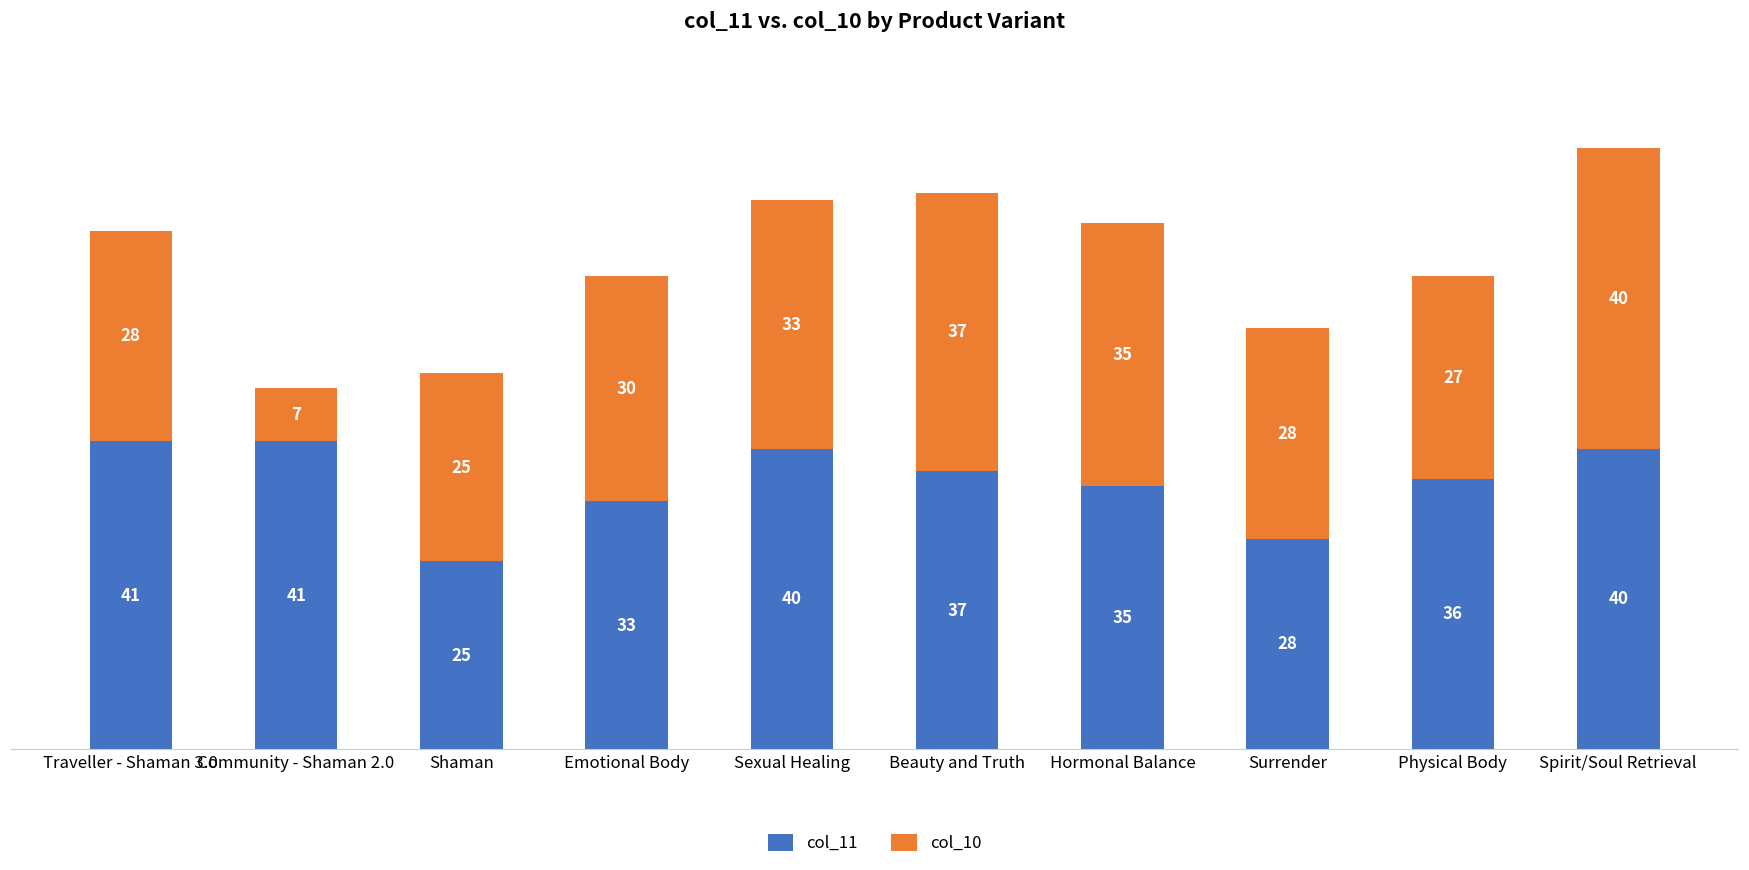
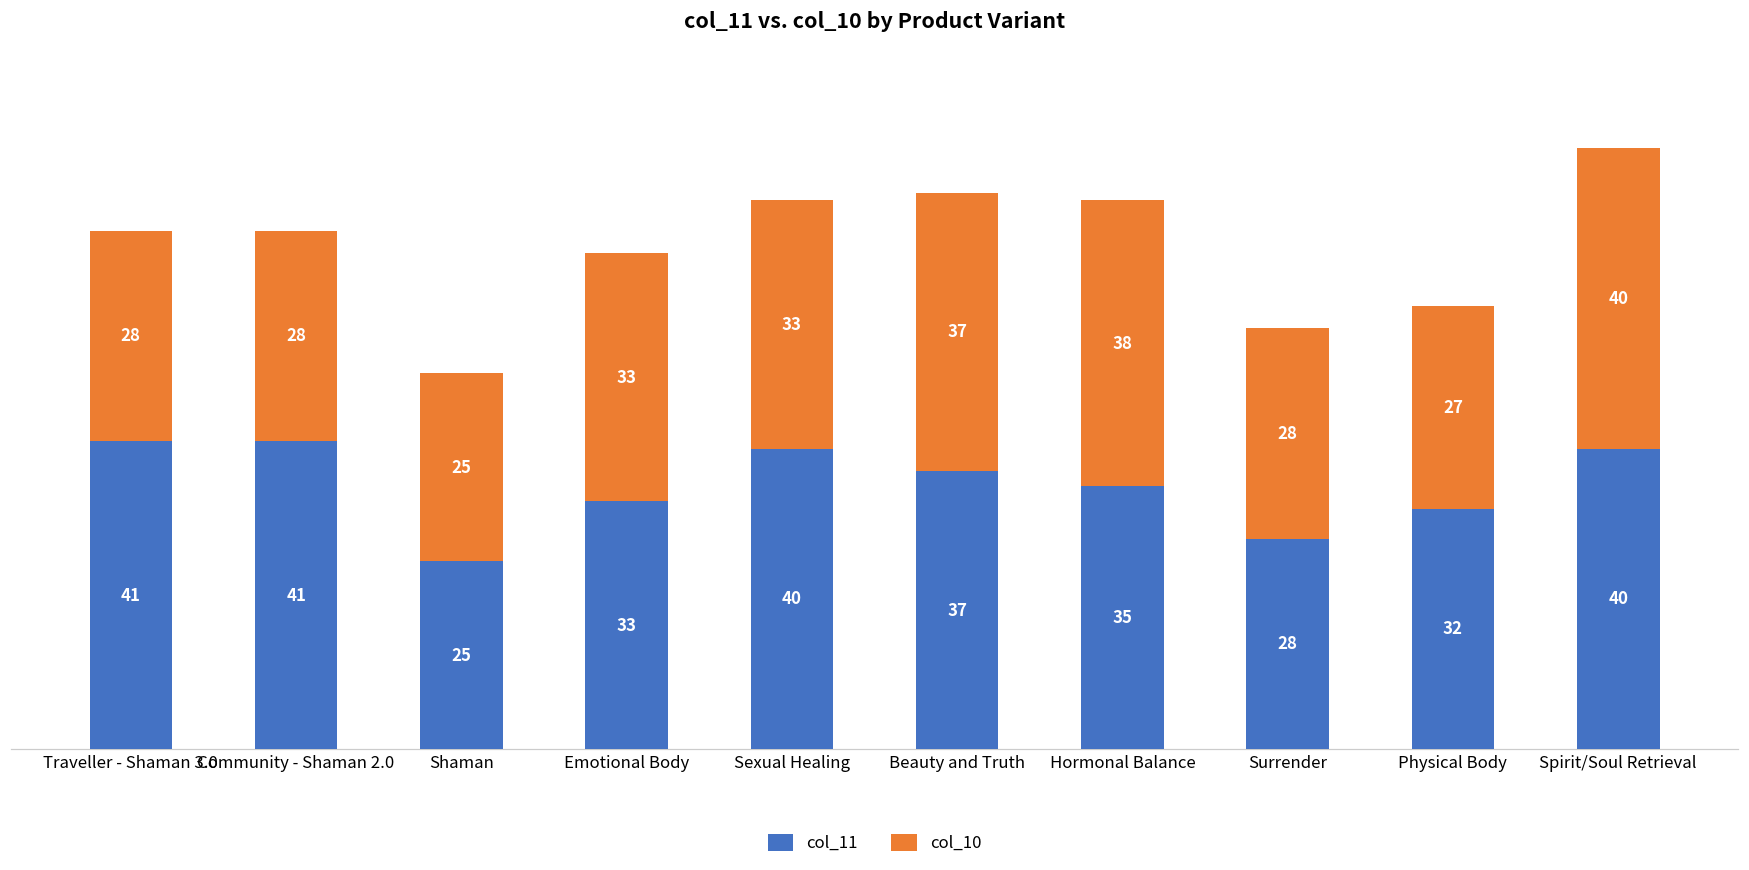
col_10, Community - Shaman 2.0: 7 -> 28
col_10, Emotional Body: 30 -> 33
col_10, Hormonal Balance: 35 -> 38
col_11, Physical Body: 36 -> 32
